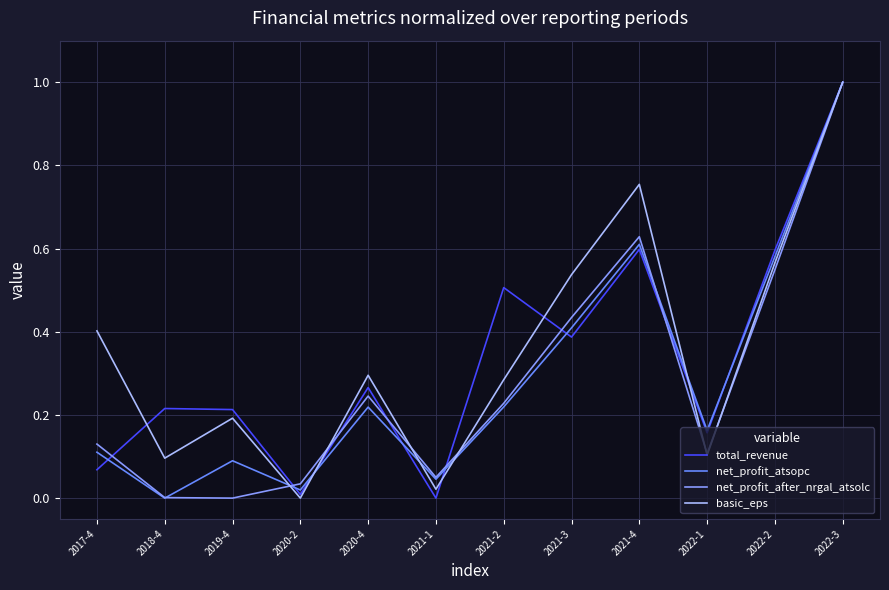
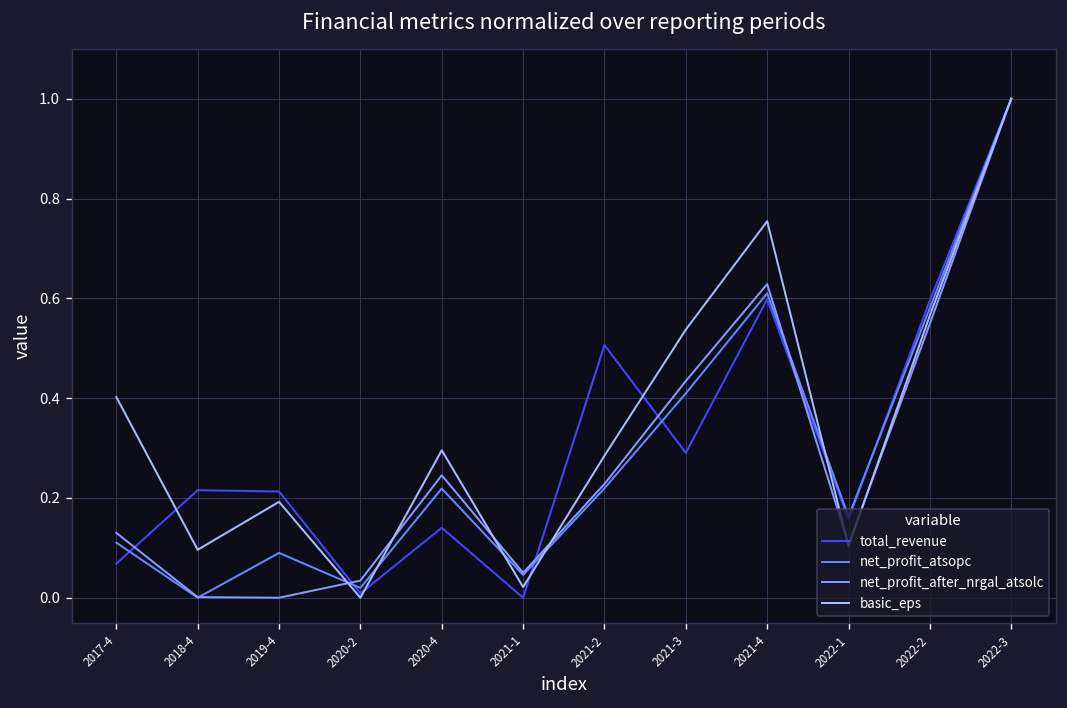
total_revenue, 2020-4: 0.27 -> 0.14
total_revenue, 2021-3: 0.39 -> 0.29
